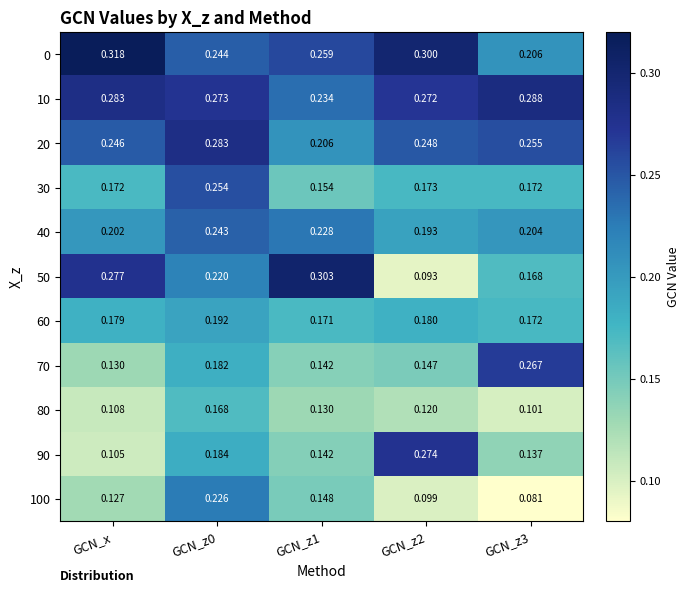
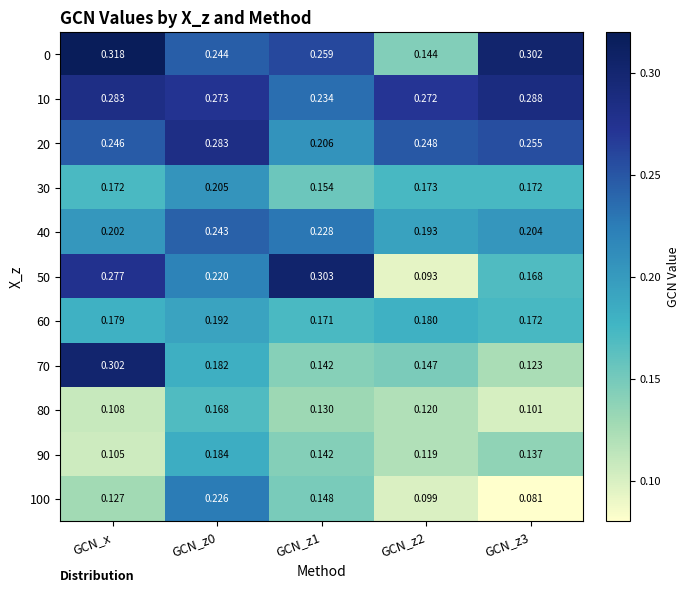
0, GCN_z2: 0.300 -> 0.144
0, GCN_z3: 0.206 -> 0.302
30, GCN_z0: 0.254 -> 0.205
70, GCN_x: 0.130 -> 0.302
70, GCN_z3: 0.267 -> 0.123
90, GCN_z2: 0.274 -> 0.119
